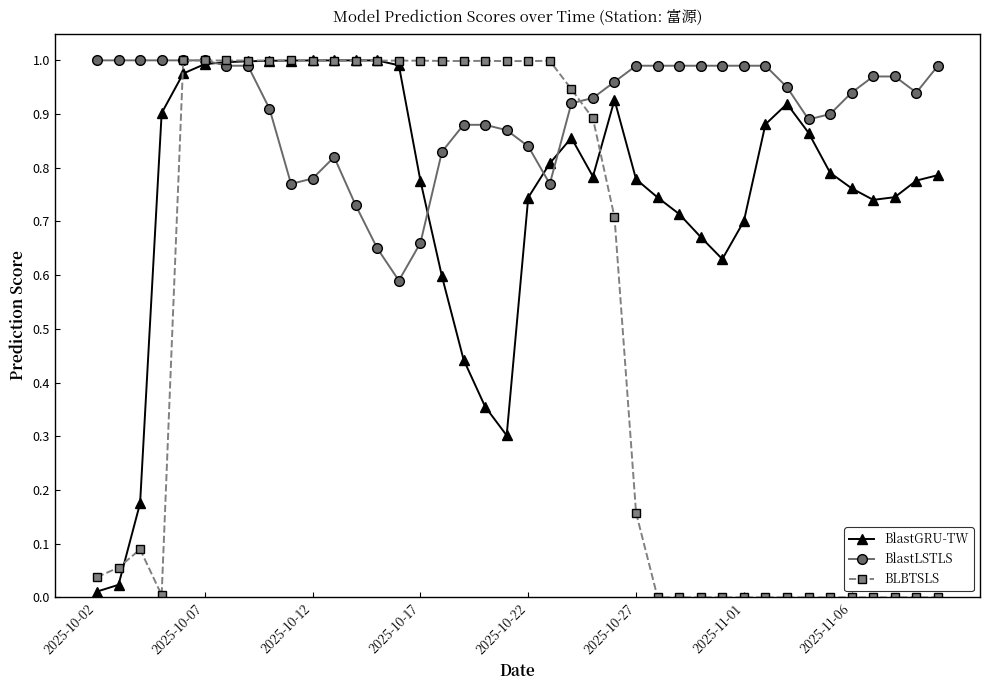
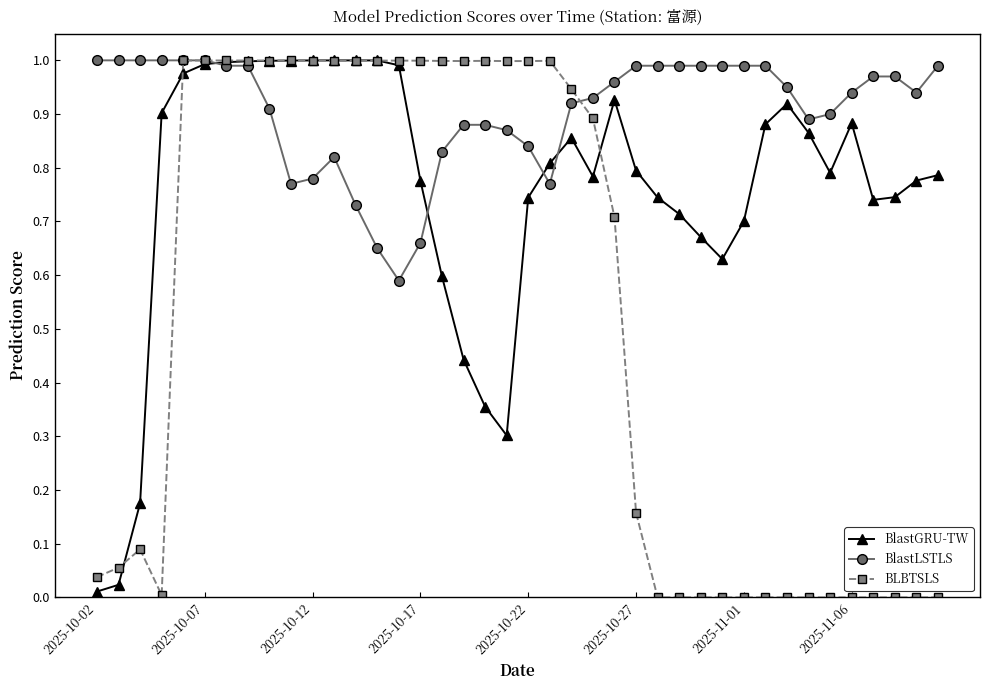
BlastGRU-TW, 2025-10-27: 0.78 -> 0.79
BlastGRU-TW, 2025-11-06: 0.76 -> 0.88
